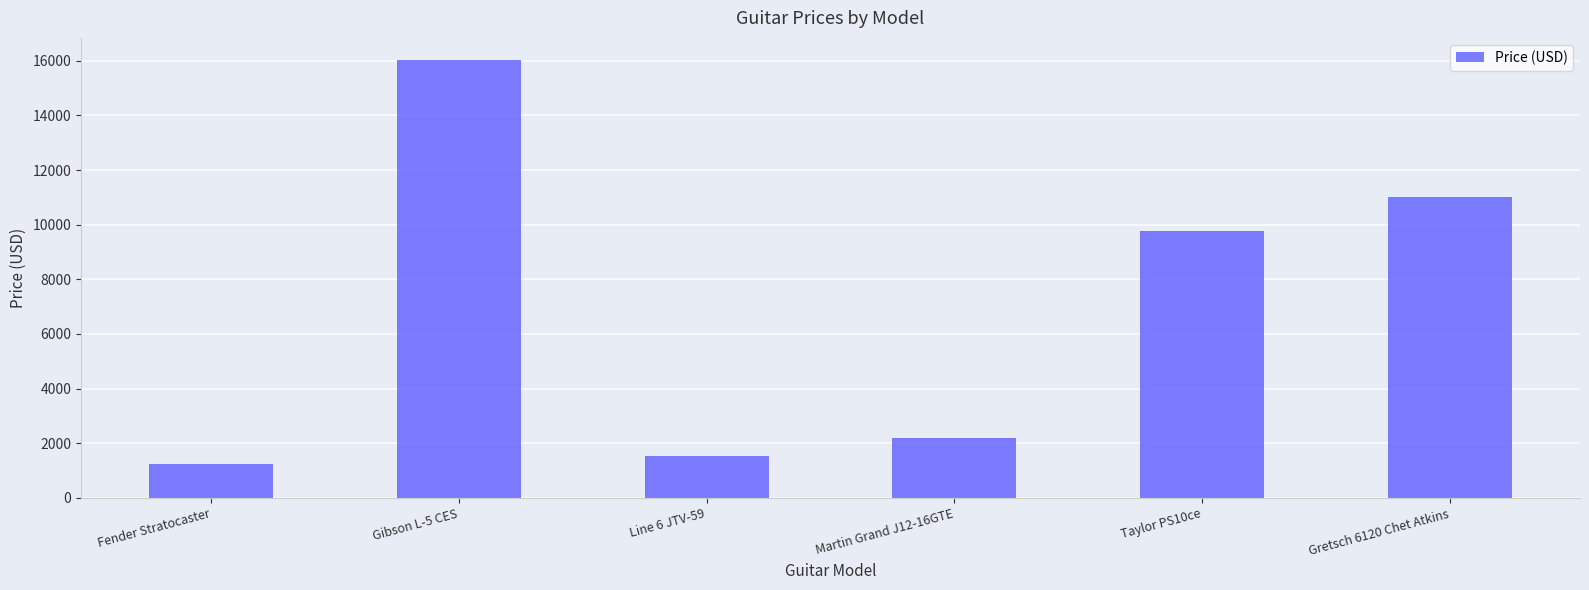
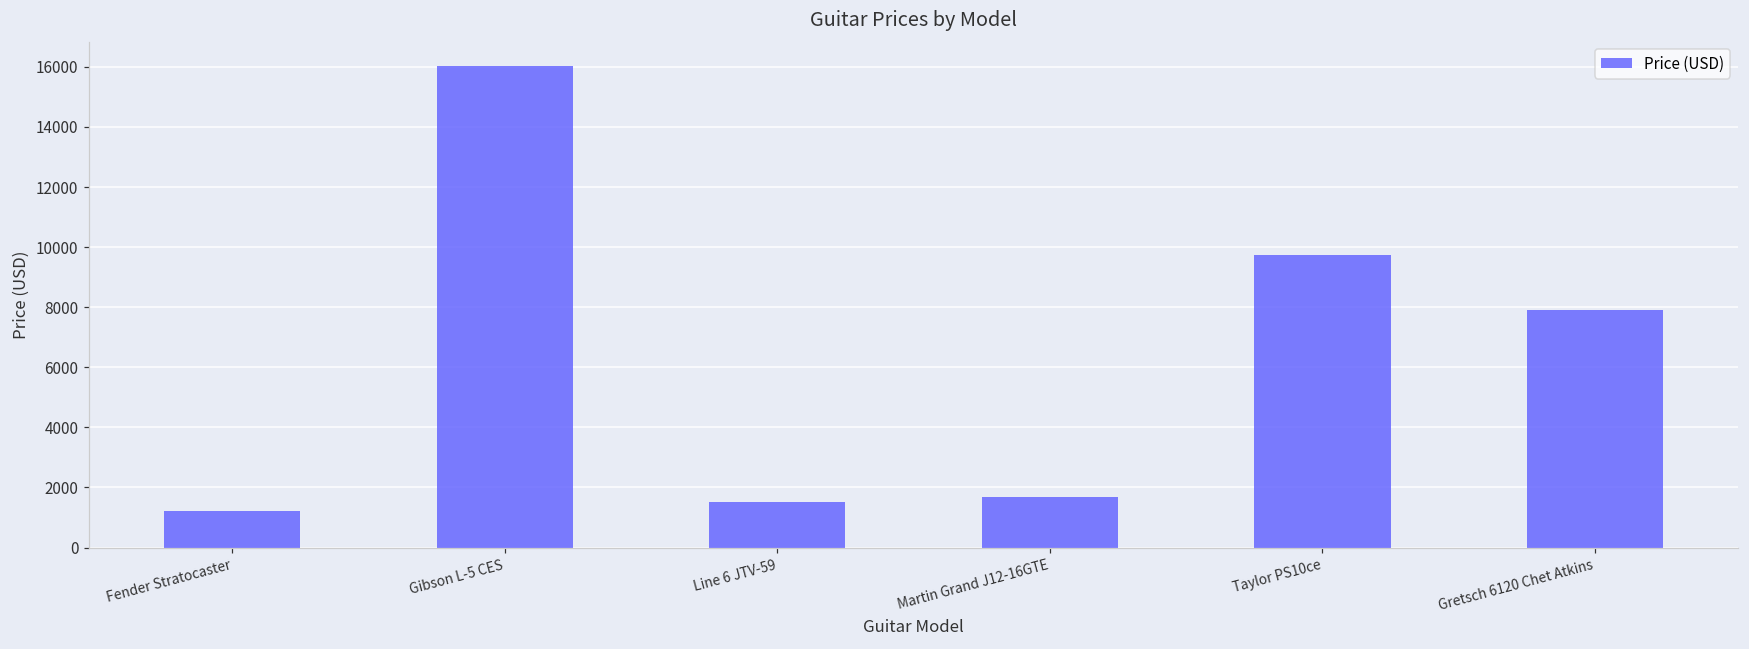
Martin Grand J12-16GTE: 2200 -> 1700
Gretsch 6120 Chet Atkins: 11000 -> 7900
